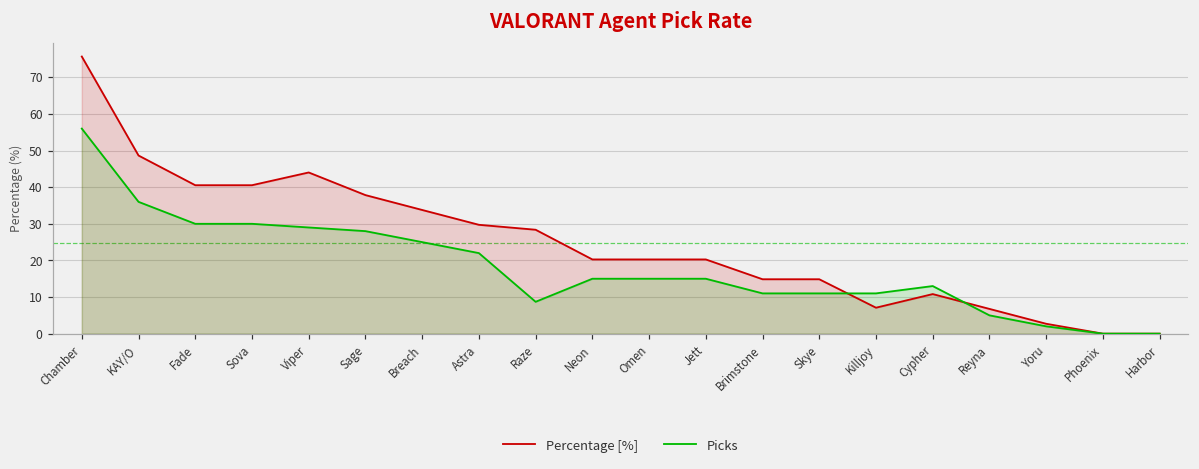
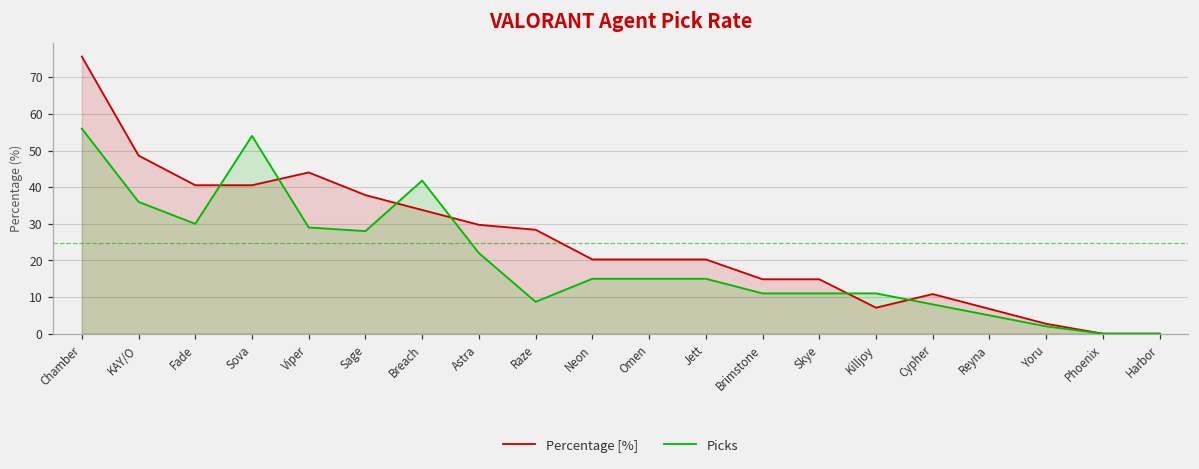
Picks, Sova: 30 -> 54
Picks, Breach: 25 -> 42
Picks, Cypher: 13 -> 8
